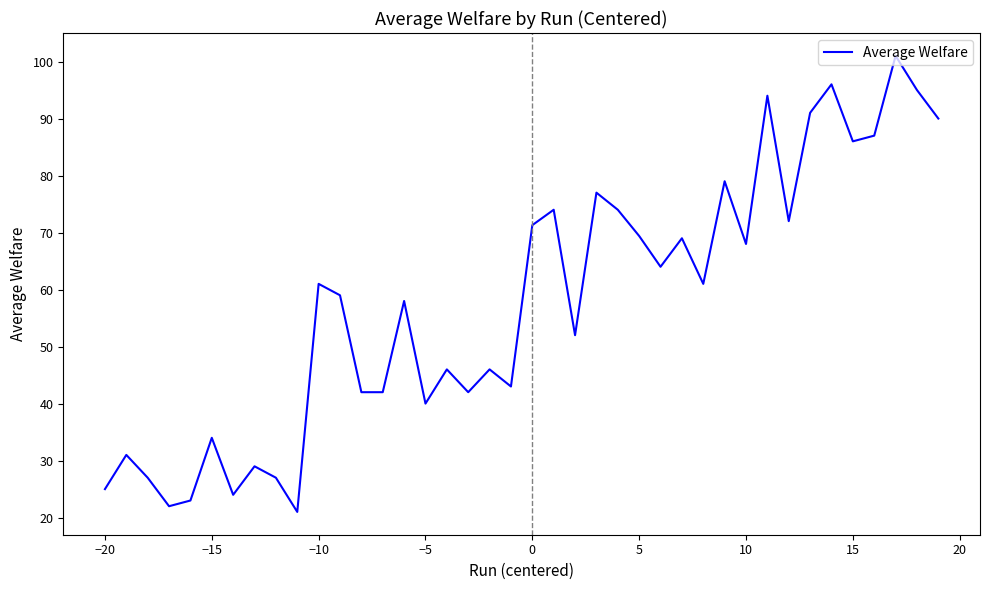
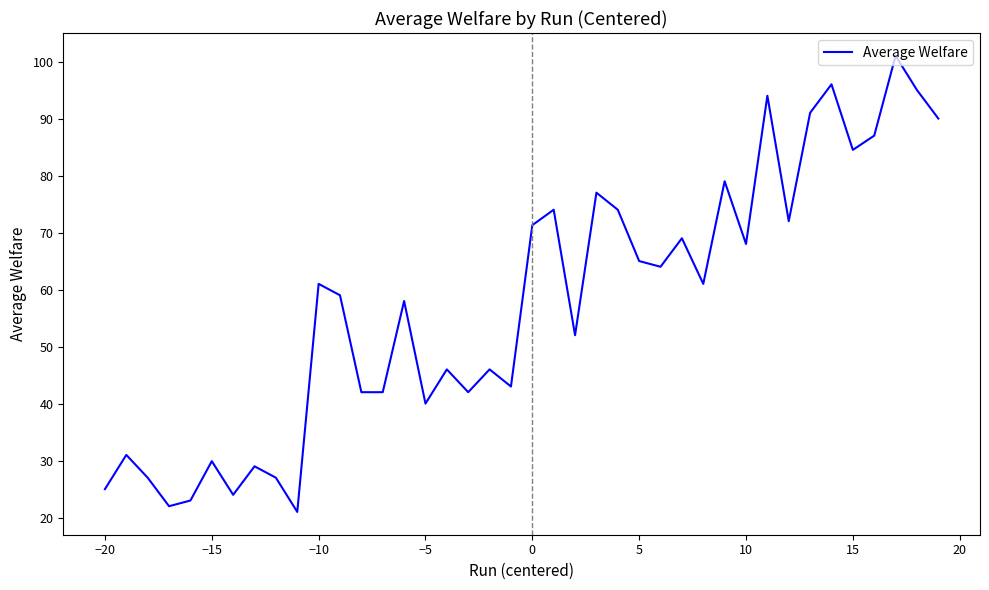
−15: 34 -> 30
5: 69 -> 65
15: 86 -> 85
